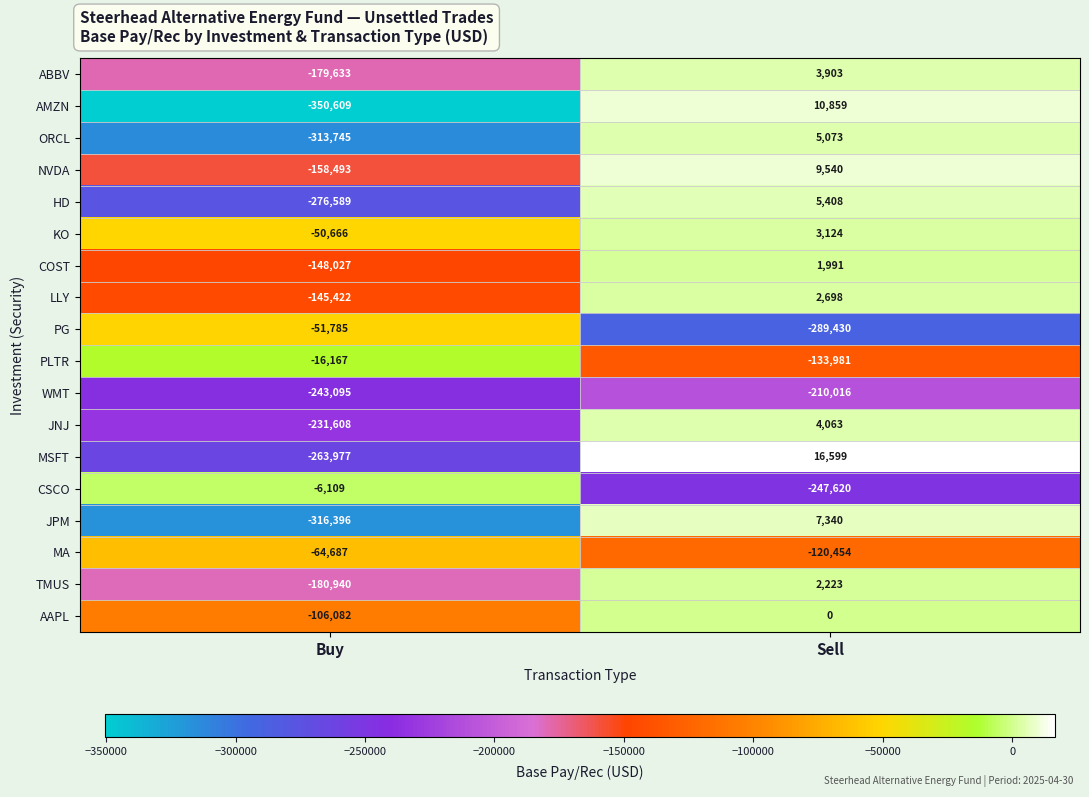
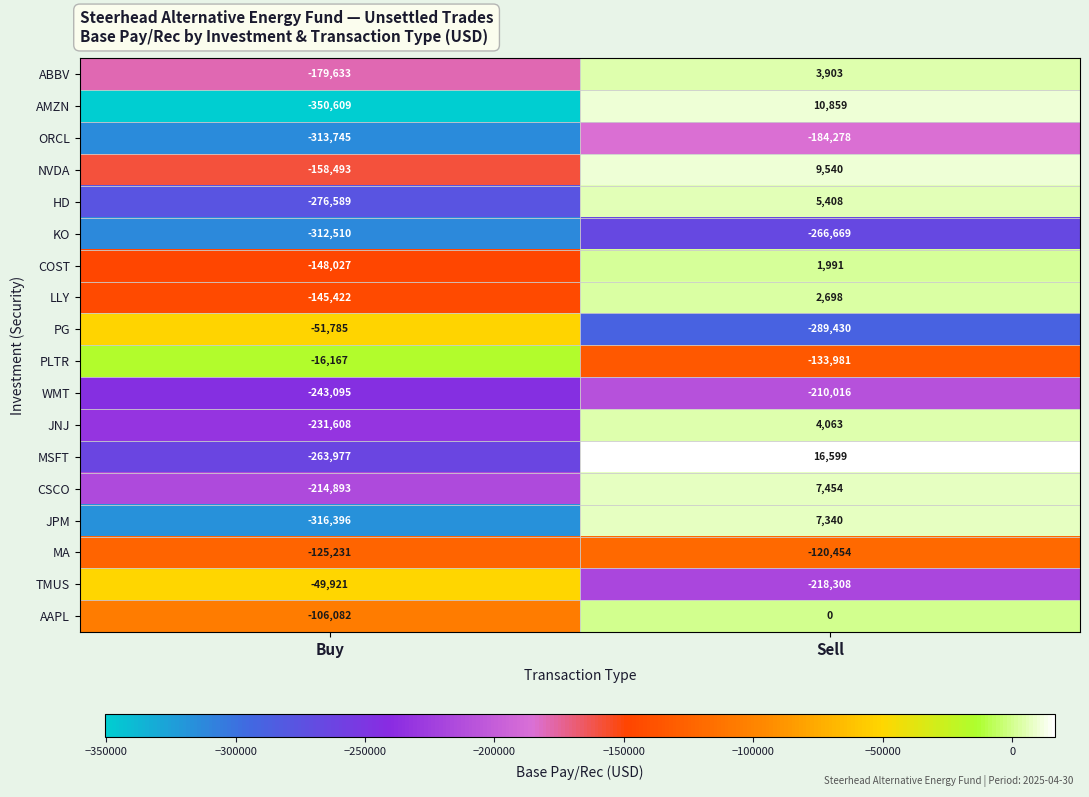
ORCL, Sell: 5,073 -> -184,278
KO, Buy: -50,666 -> -312,510
KO, Sell: 3,124 -> -266,669
CSCO, Buy: -6,109 -> -214,893
CSCO, Sell: -247,620 -> 7,454
MA, Buy: -64,687 -> -125,231
TMUS, Buy: -180,940 -> -49,921
TMUS, Sell: 2,223 -> -218,308
